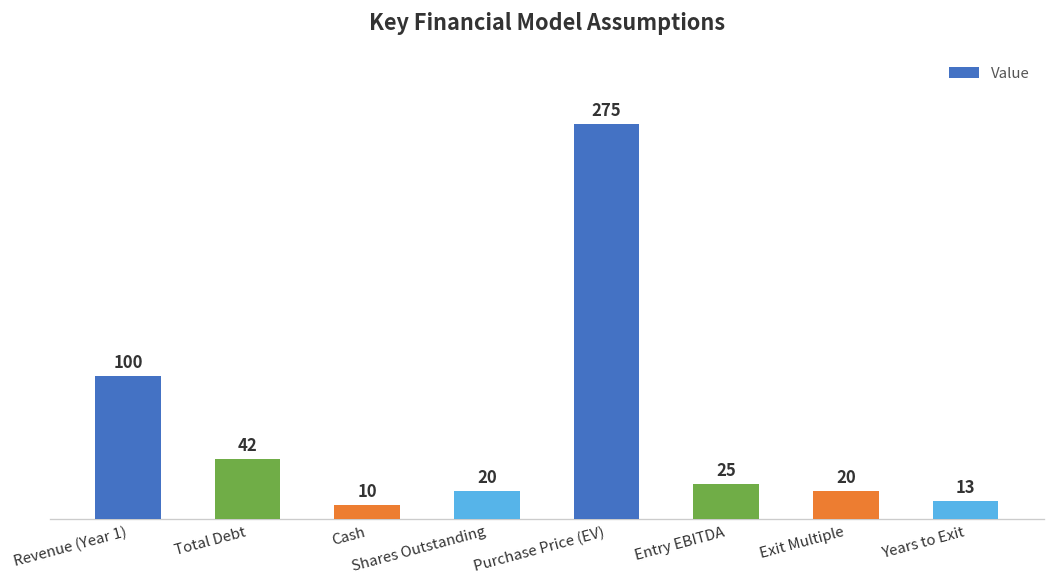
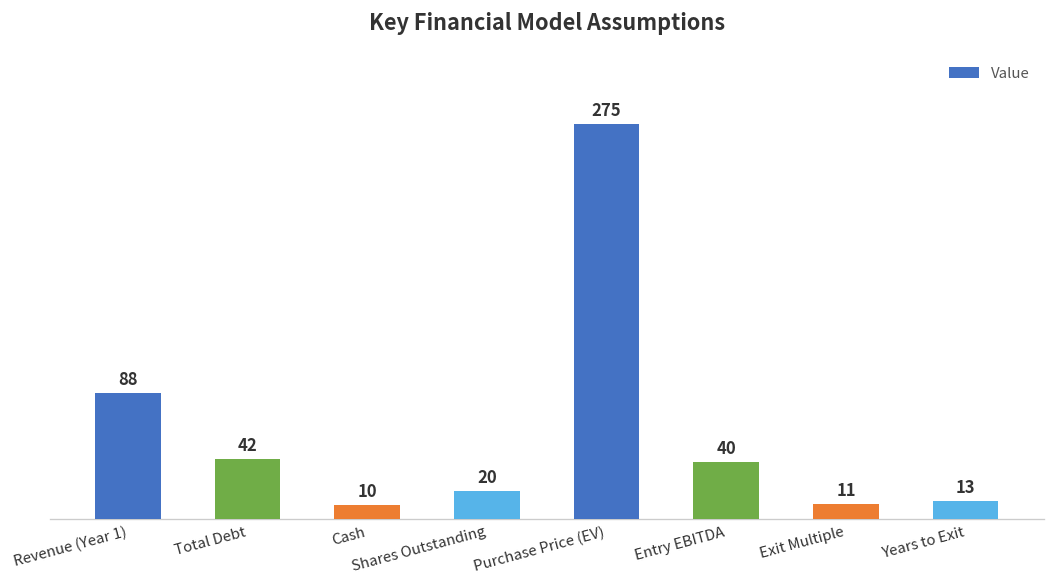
Revenue (Year 1): 100 -> 88
Entry EBITDA: 25 -> 40
Exit Multiple: 20 -> 11
